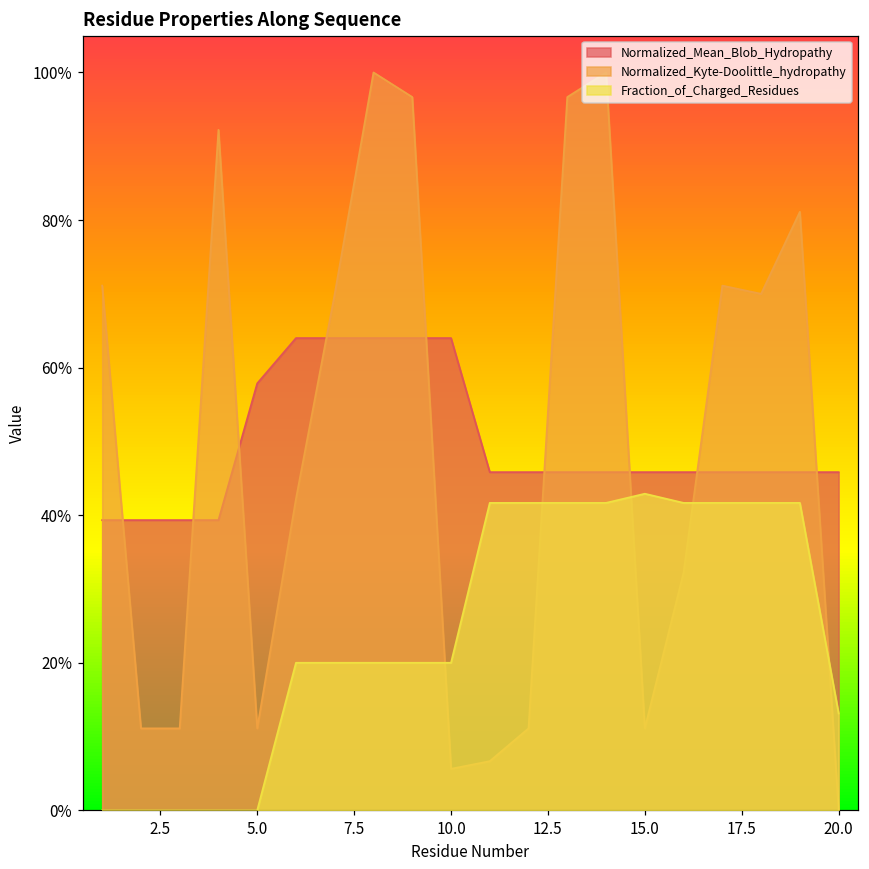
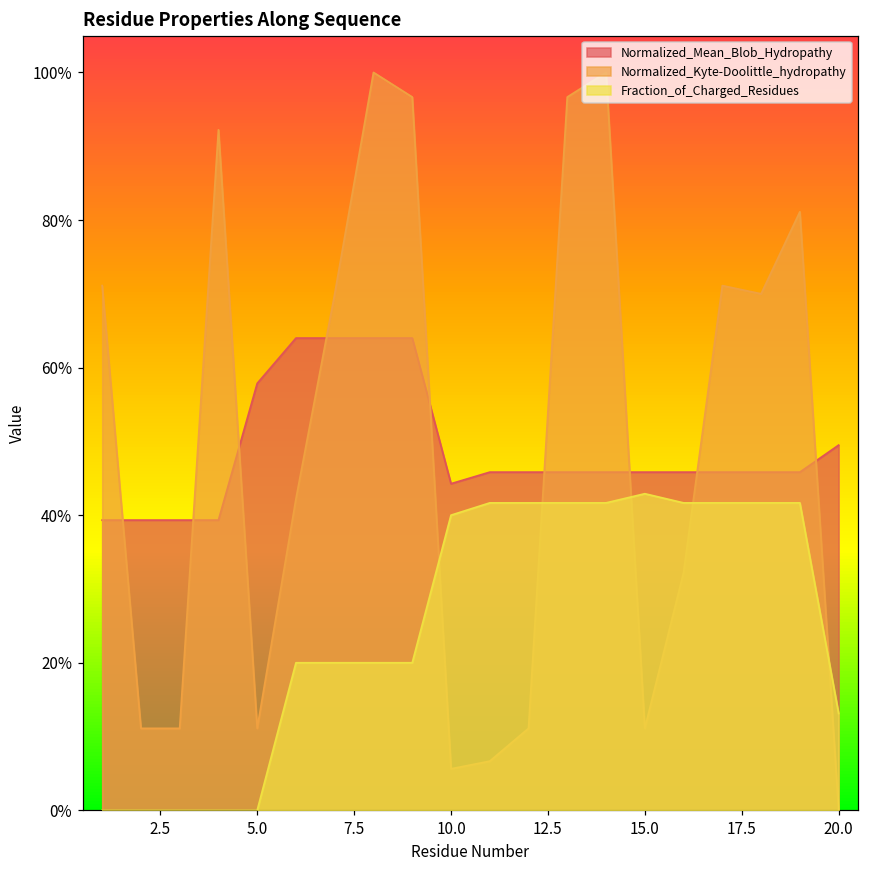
Normalized_Mean_Blob_Hydropathy, 10.0: 64% -> 44%
Fraction_of_Charged_Residues, 10.0: 20% -> 40%
Normalized_Mean_Blob_Hydropathy, 20.0: 46% -> 49%
